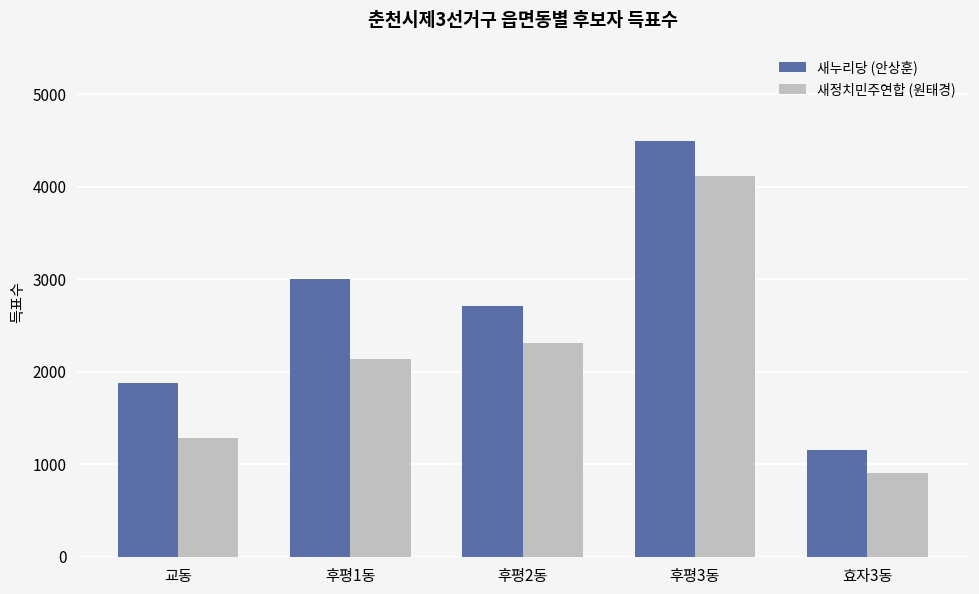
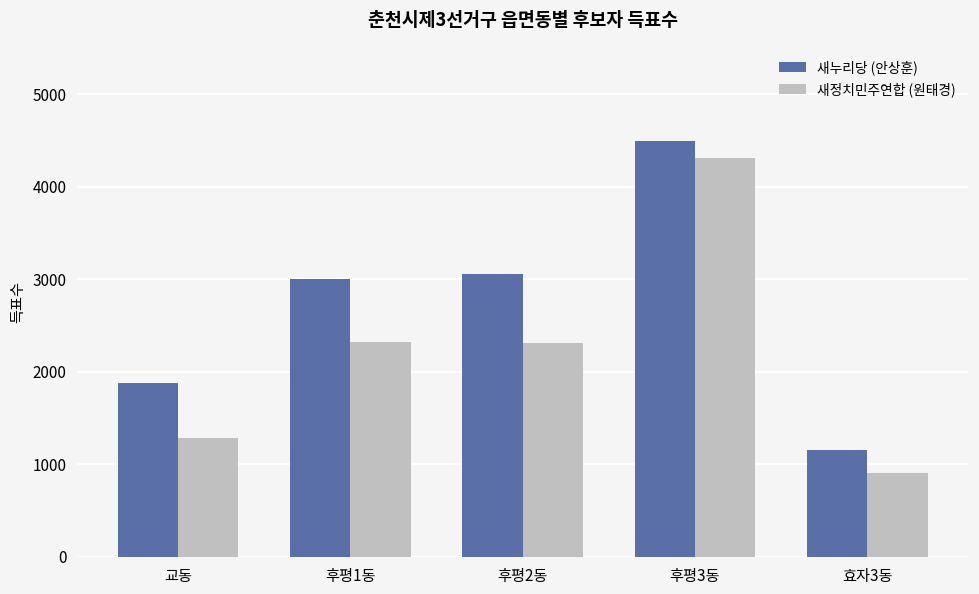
새정치민주연합 (원태경), 후평1동: 2100 -> 2300
새누리당 (안상훈), 후평2동: 2700 -> 3100
새정치민주연합 (원태경), 후평3동: 4100 -> 4300
